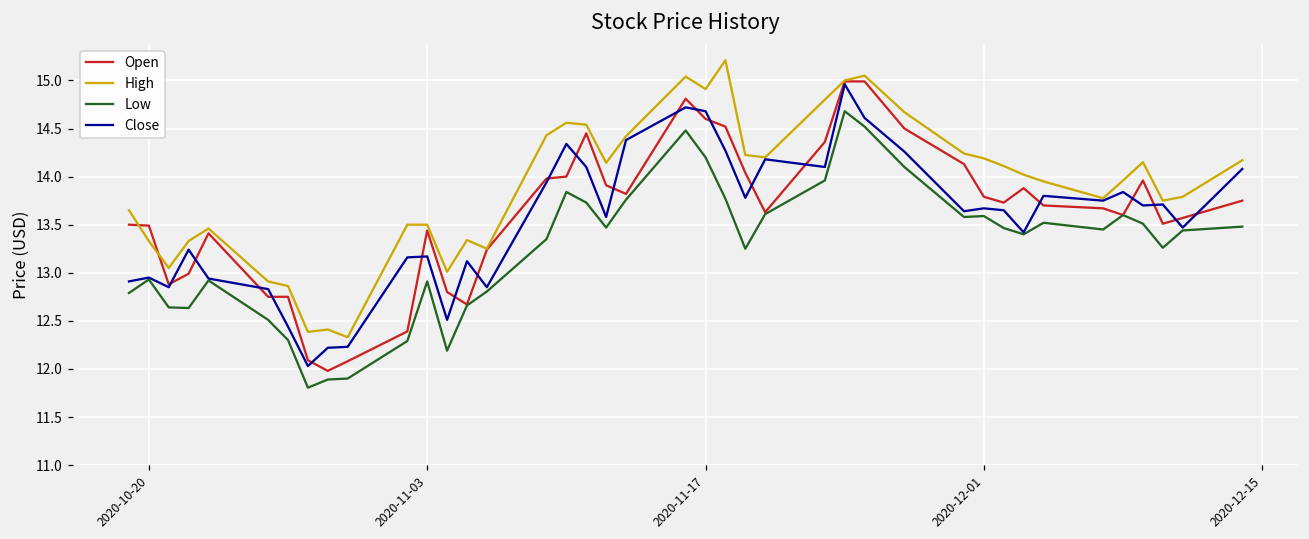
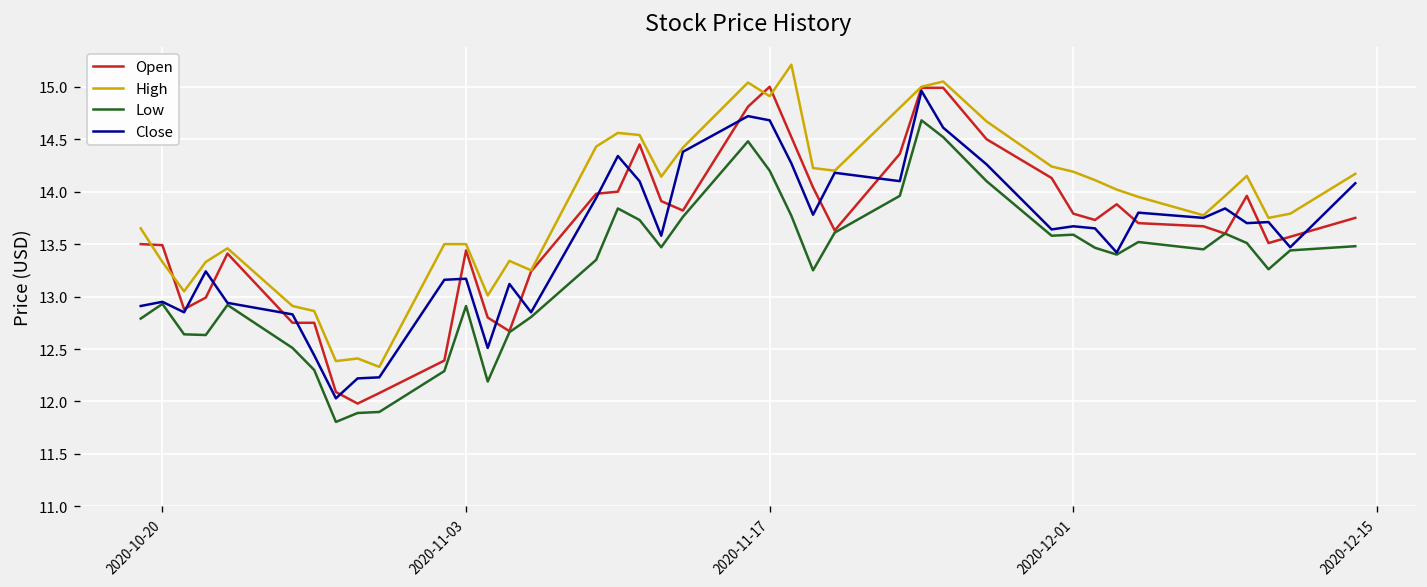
Open, 2020-11-17: 14.6 -> 15.0
